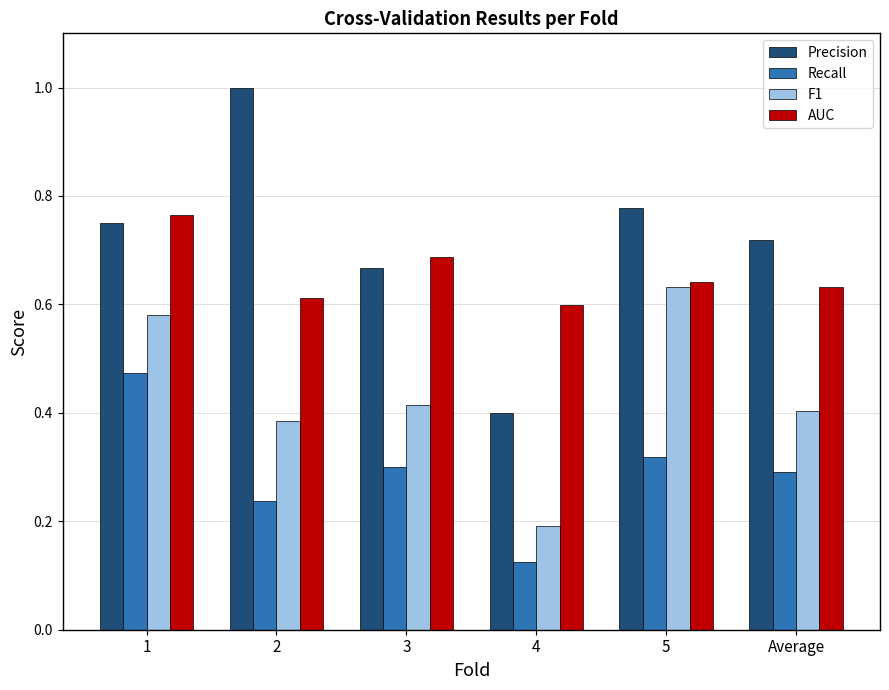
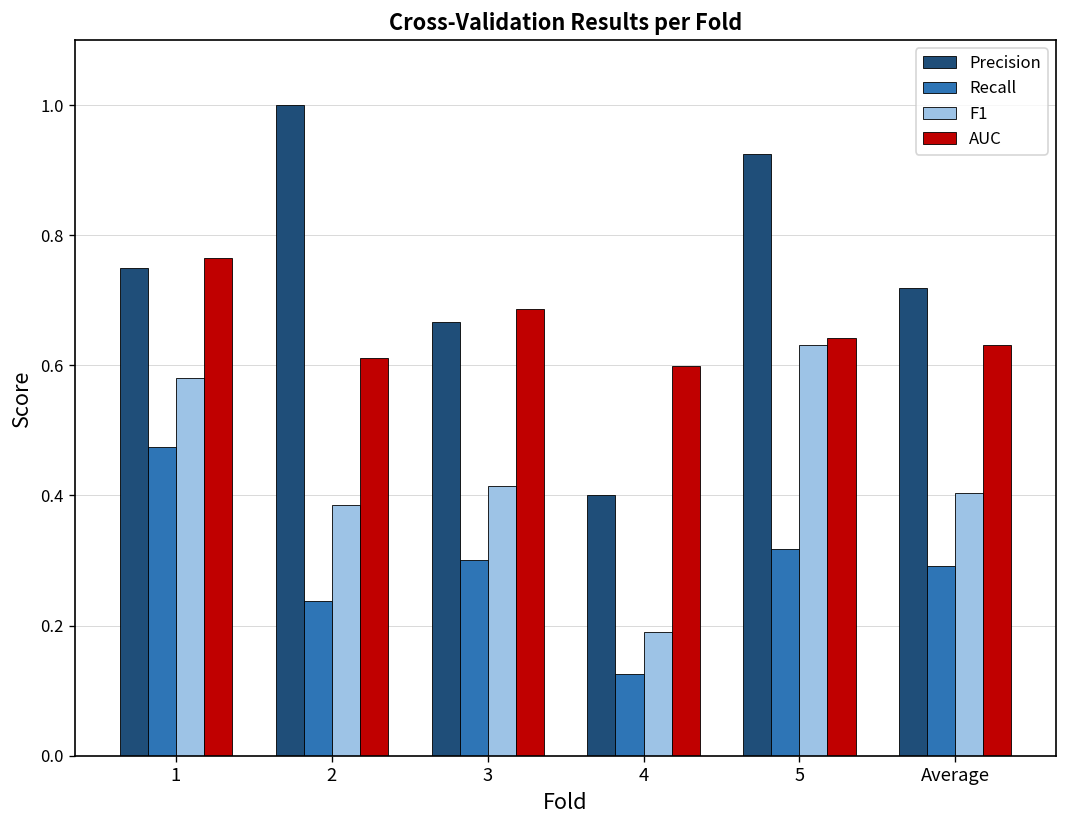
Precision, 5: 0.78 -> 0.93
